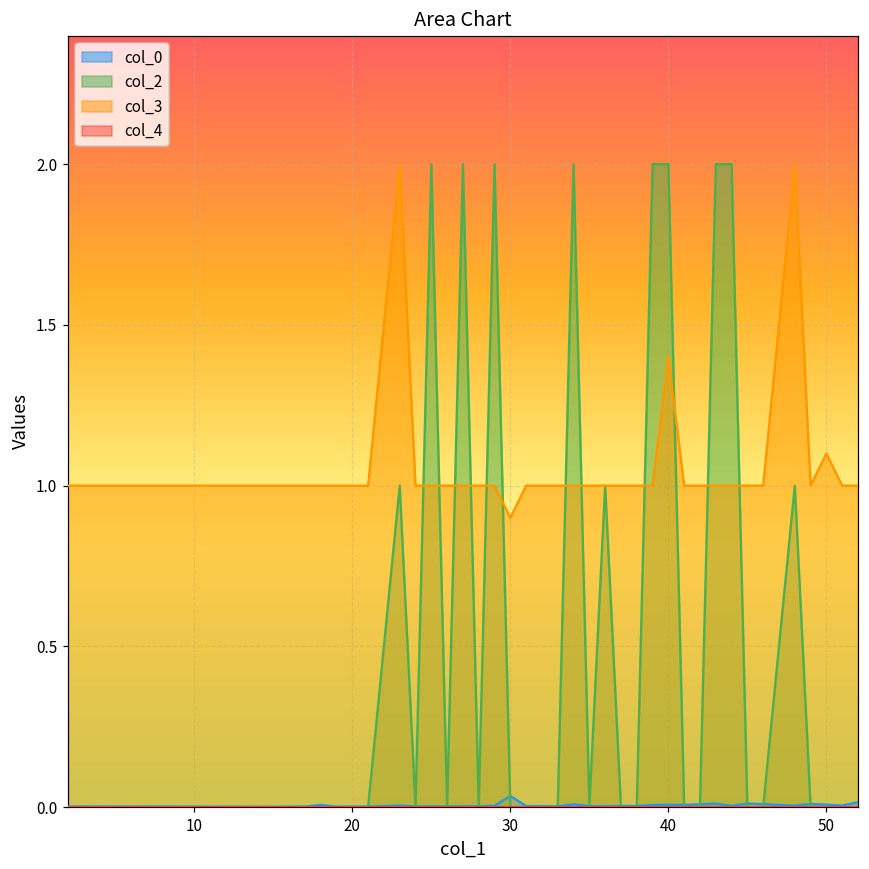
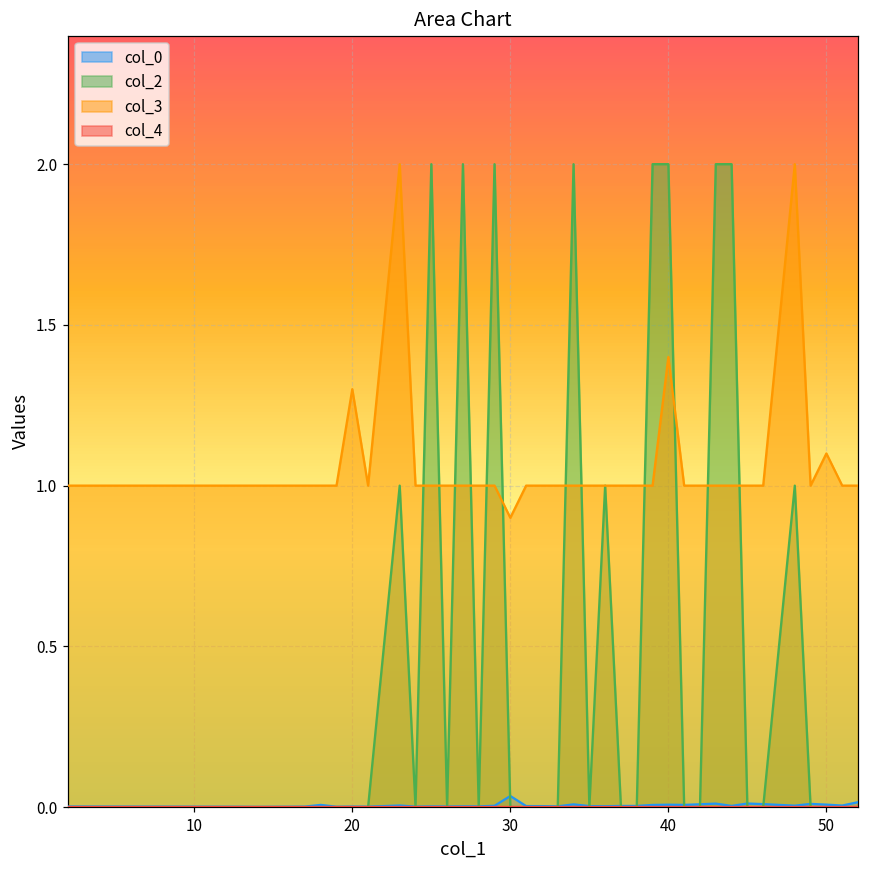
col_3, 20: 1.0 -> 1.3
